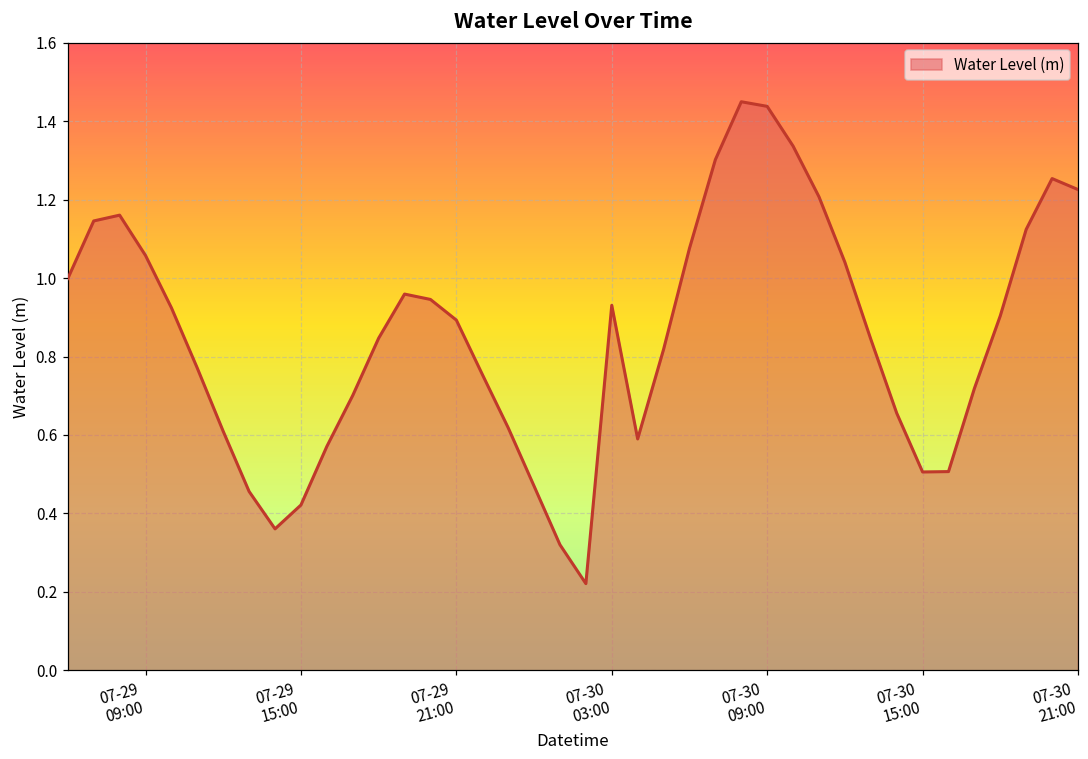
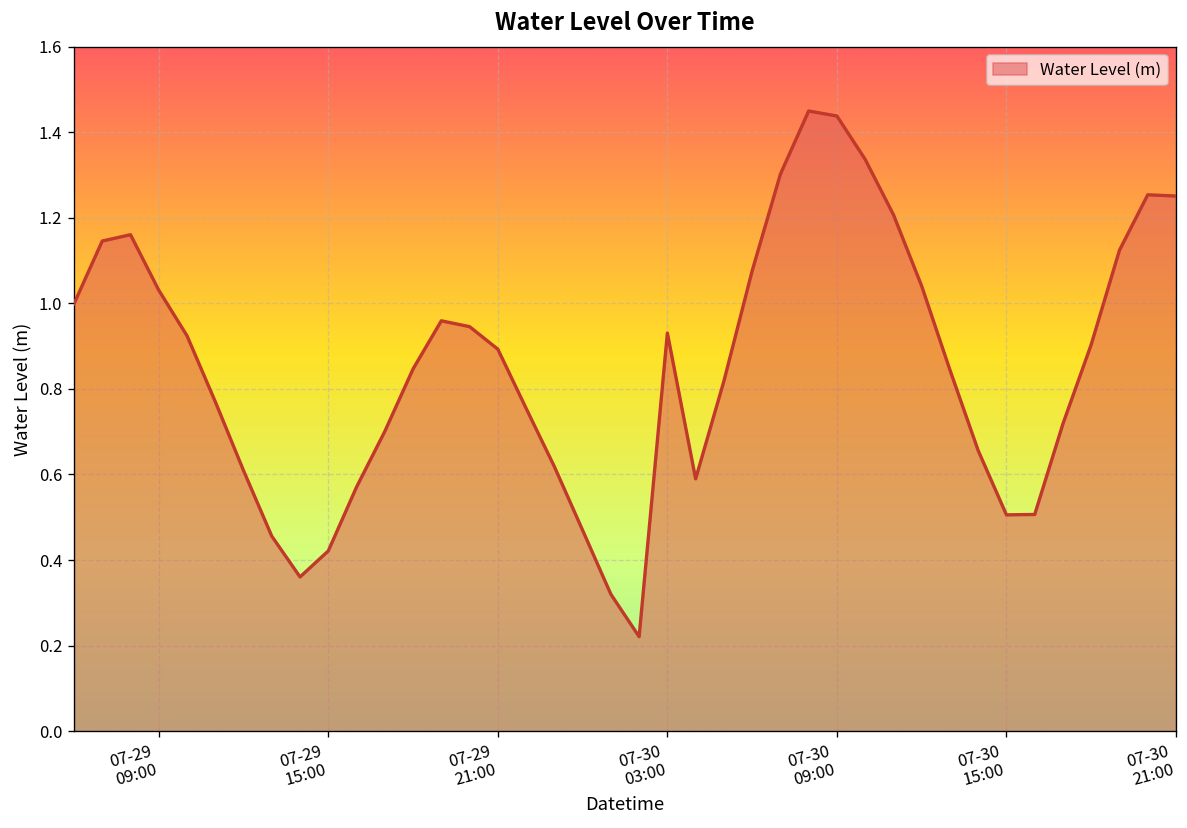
07-29 09:00: 1.06 -> 1.03
07-30 21:00: 1.23 -> 1.25
